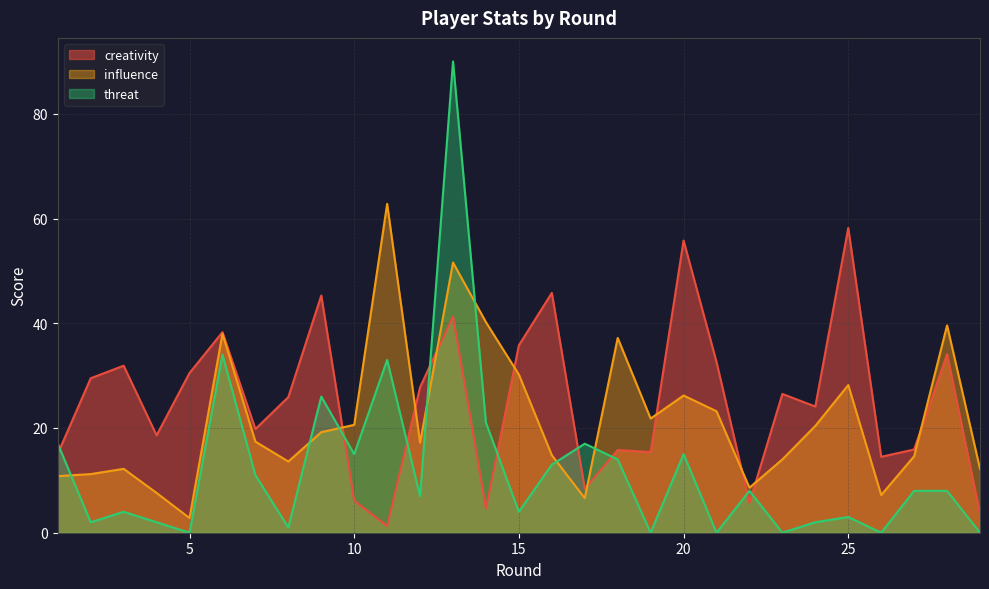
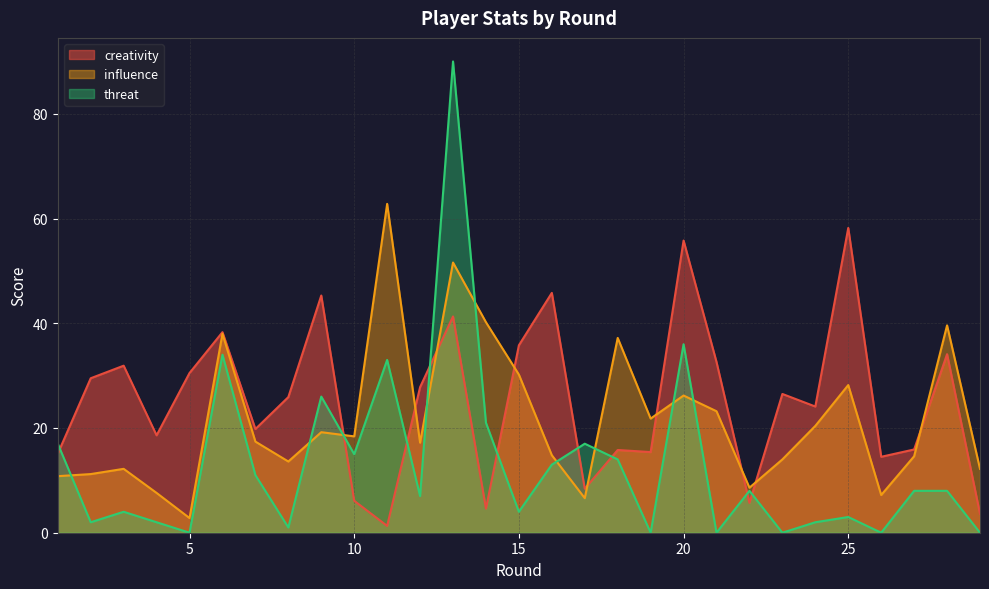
influence, 10: 21 -> 18
threat, 20: 15 -> 36
